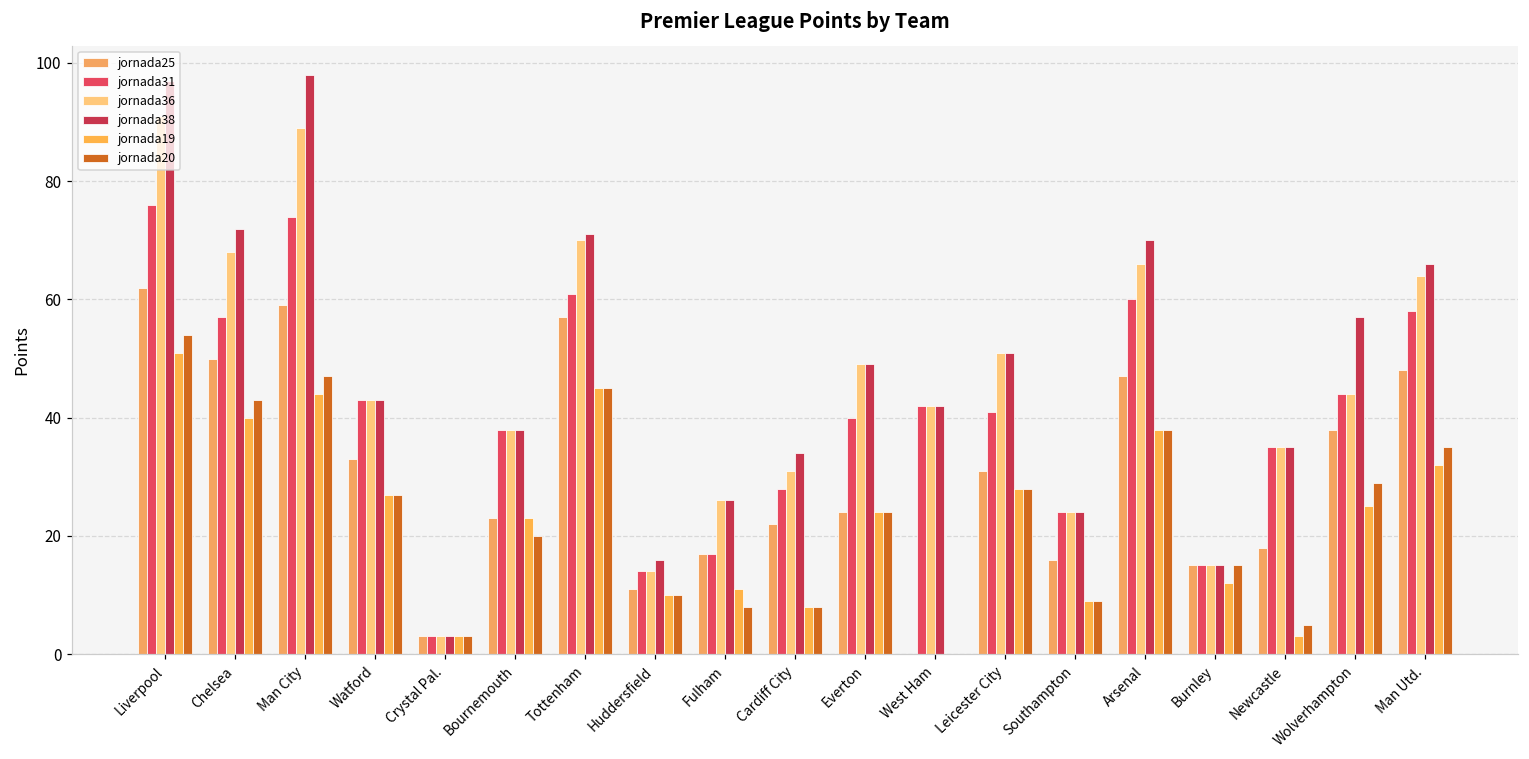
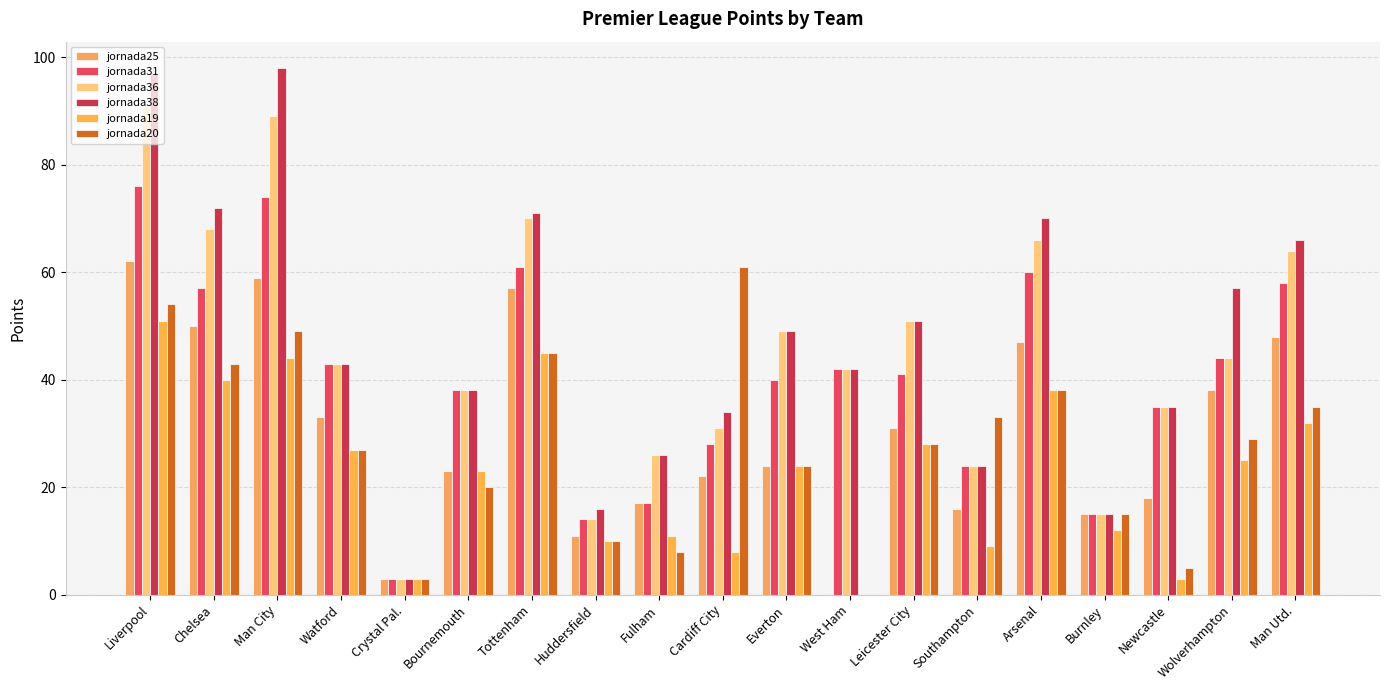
jornada20, Man City: 47 -> 49
jornada20, Cardiff City: 8 -> 61
jornada20, Southampton: 9 -> 33
